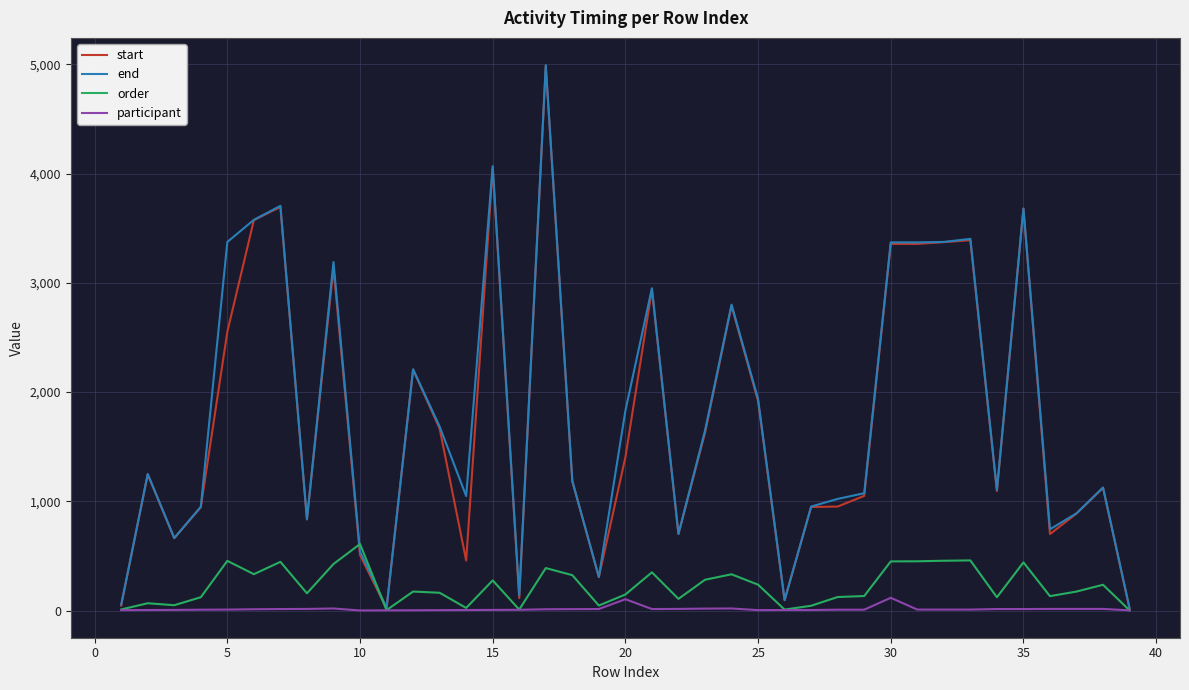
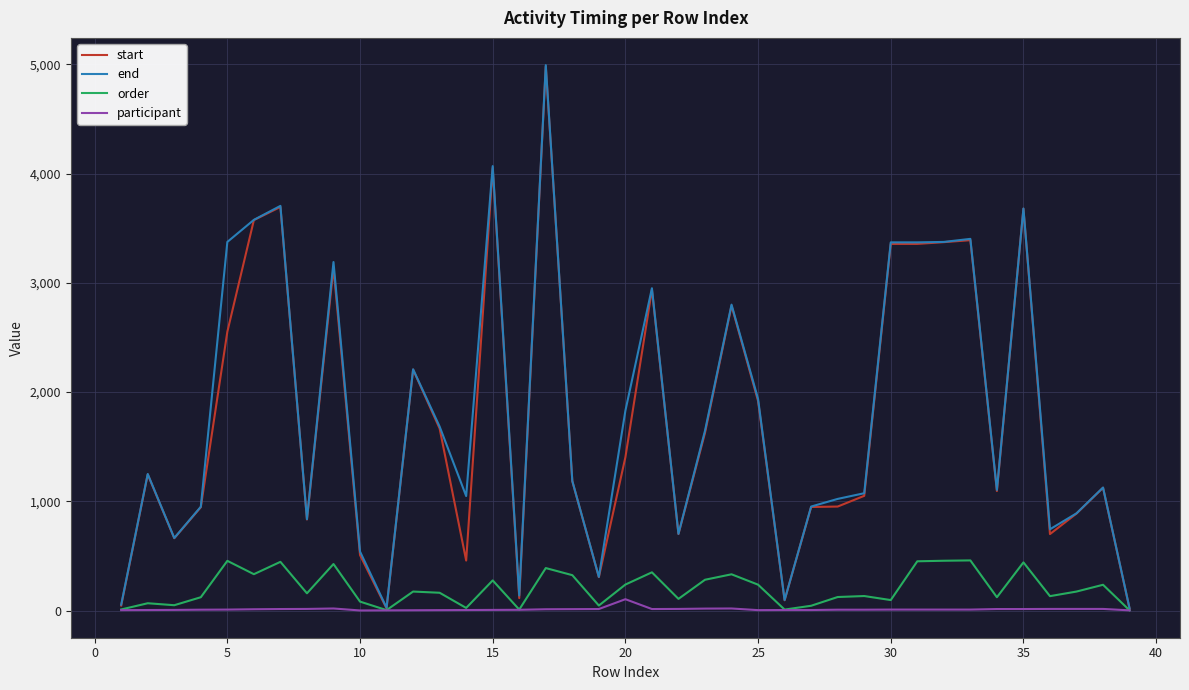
order, 10: 610 -> 80
order, 20: 150 -> 240
order, 30: 450 -> 100
participant, 30: 120 -> 10
